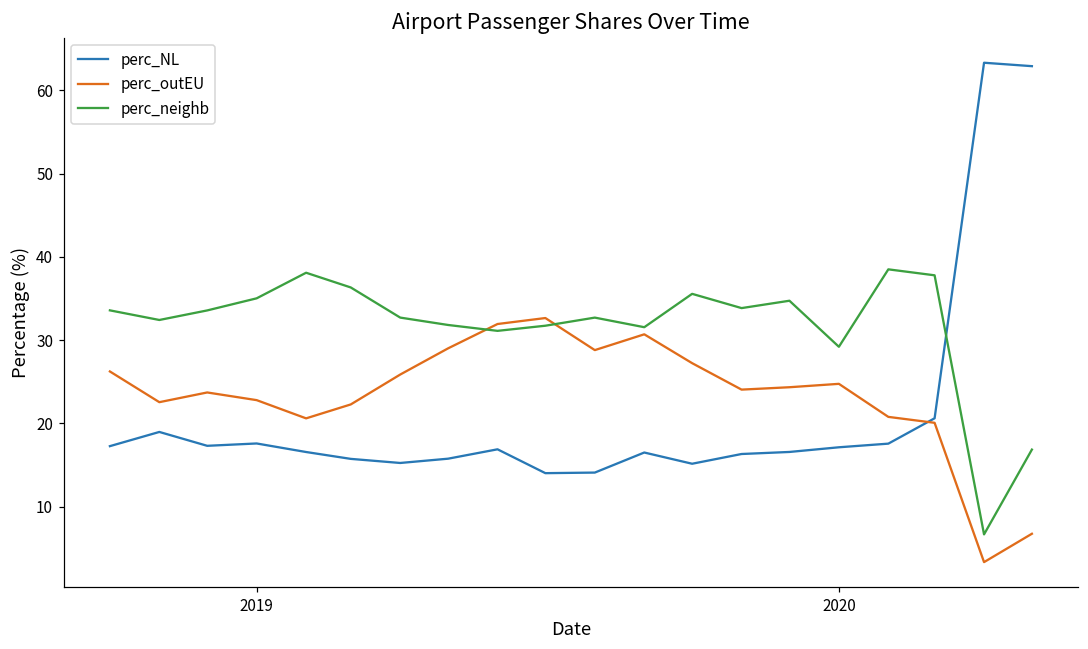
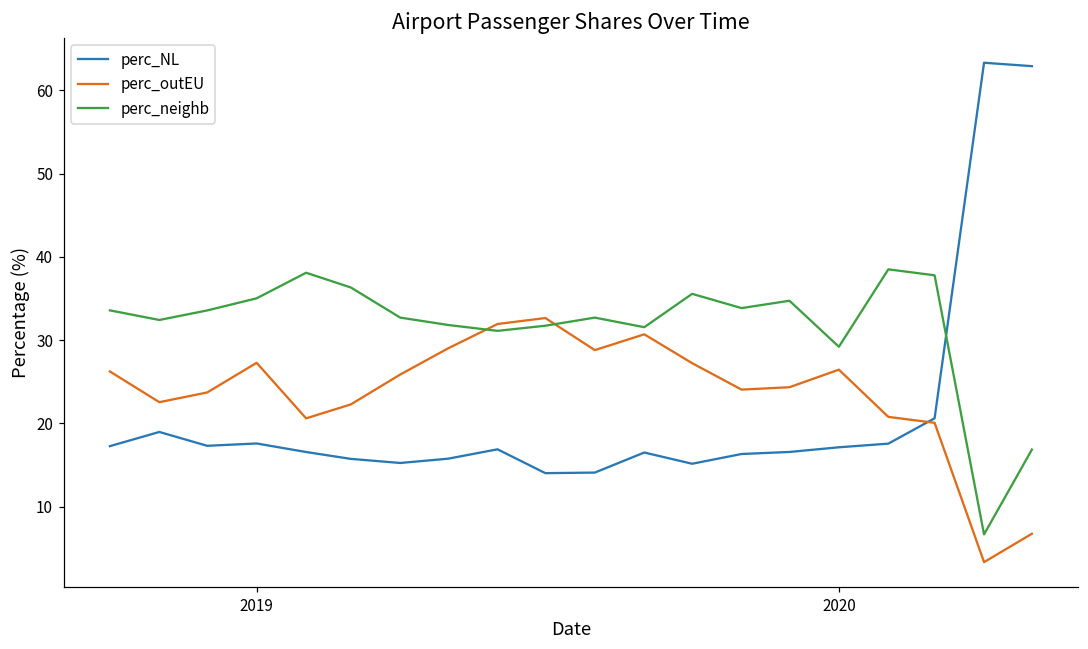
perc_outEU, 2019: 23 -> 27
perc_outEU, 2020: 25 -> 26
